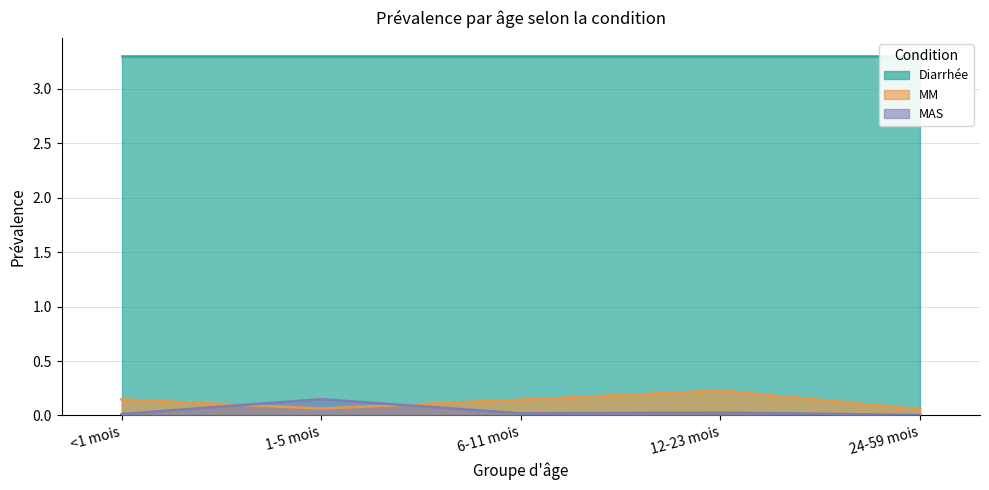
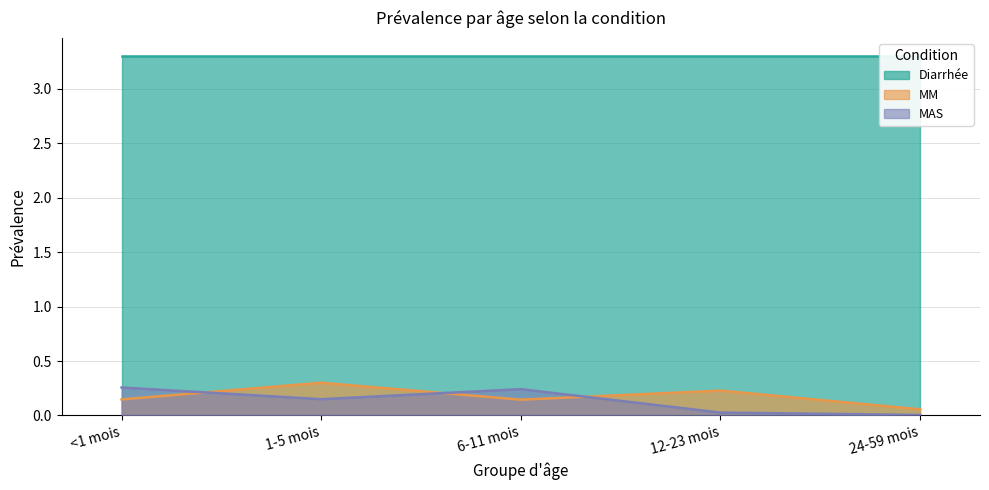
MAS, <1 mois: 0.01 -> 0.26
MM, 1-5 mois: 0.06 -> 0.30
MAS, 6-11 mois: 0.02 -> 0.24
